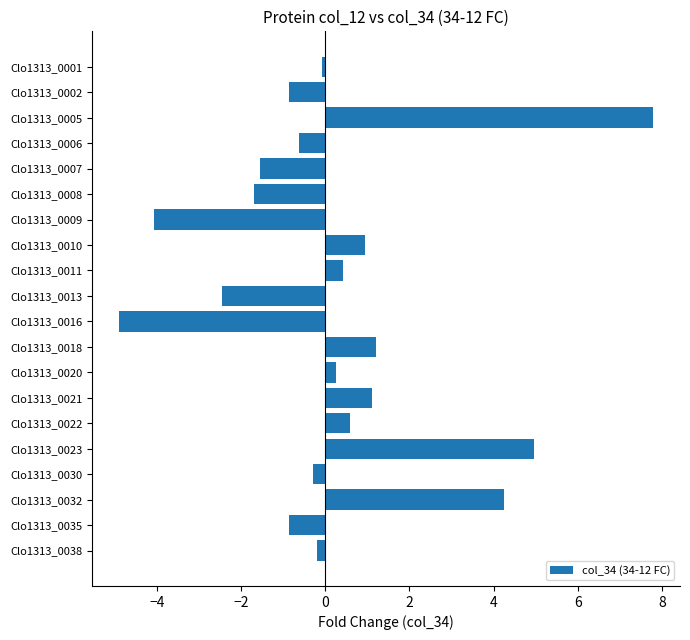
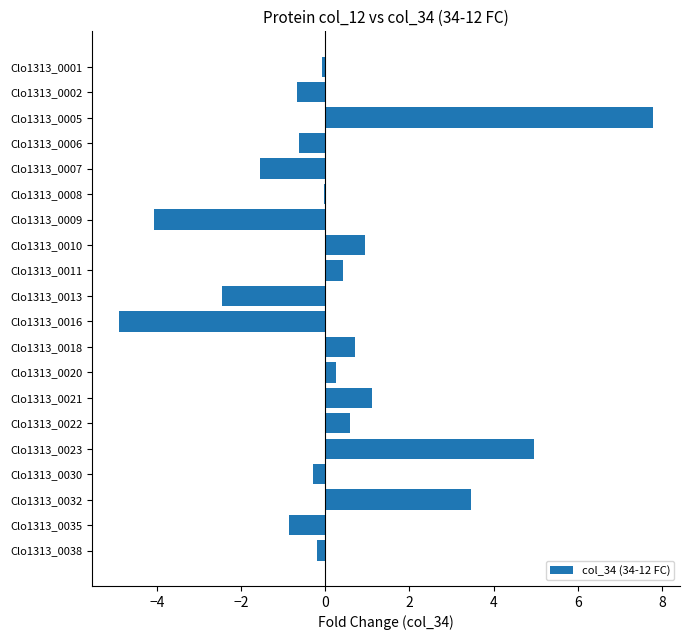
Clo1313_0002: -0.9 -> -0.7
Clo1313_0008: -1.7 -> 0.0
Clo1313_0018: 1.2 -> 0.7
Clo1313_0032: 4.2 -> 3.5
